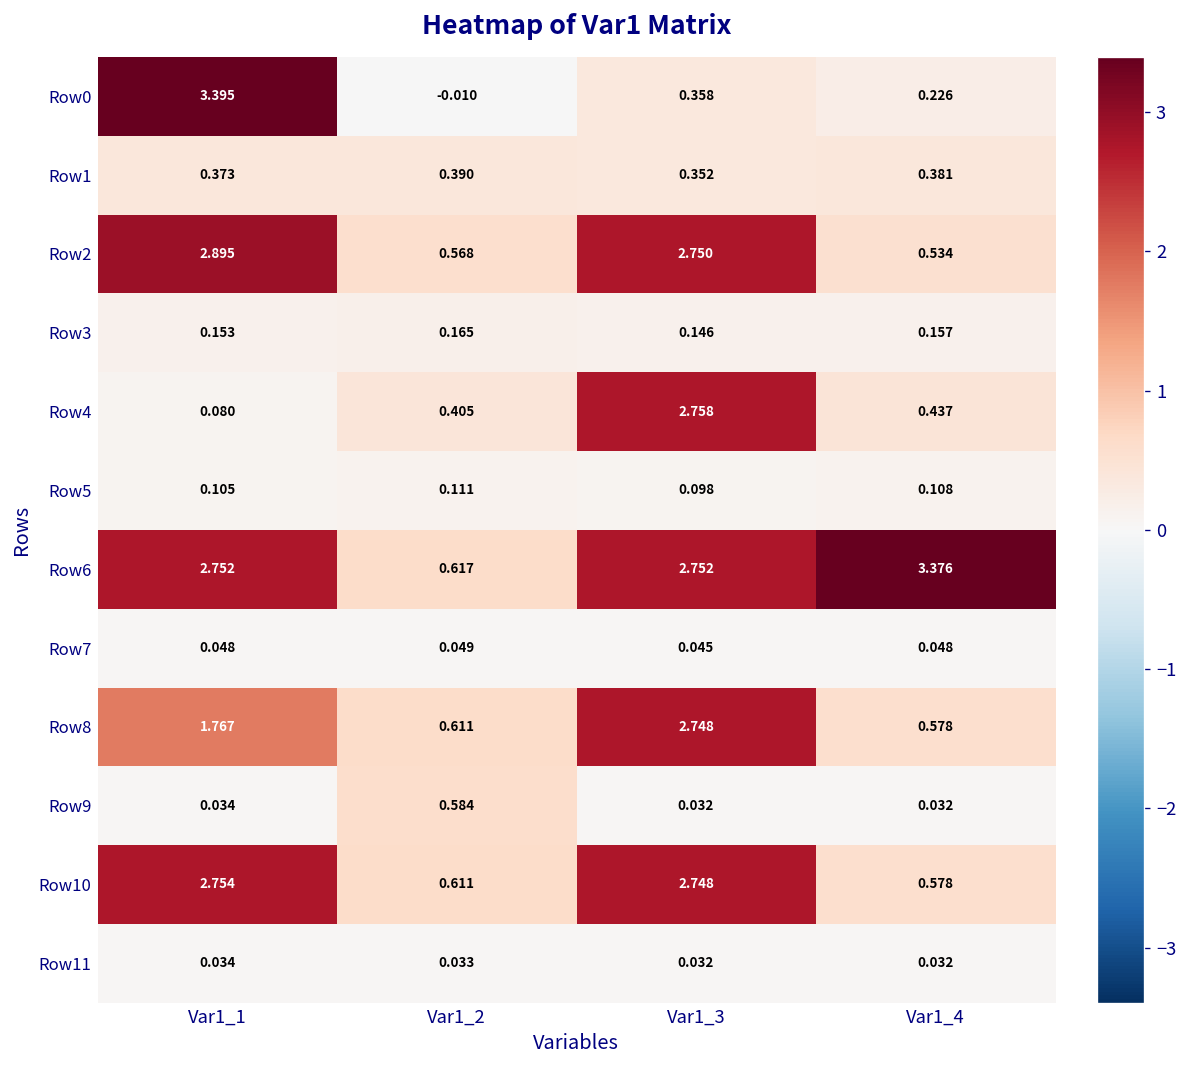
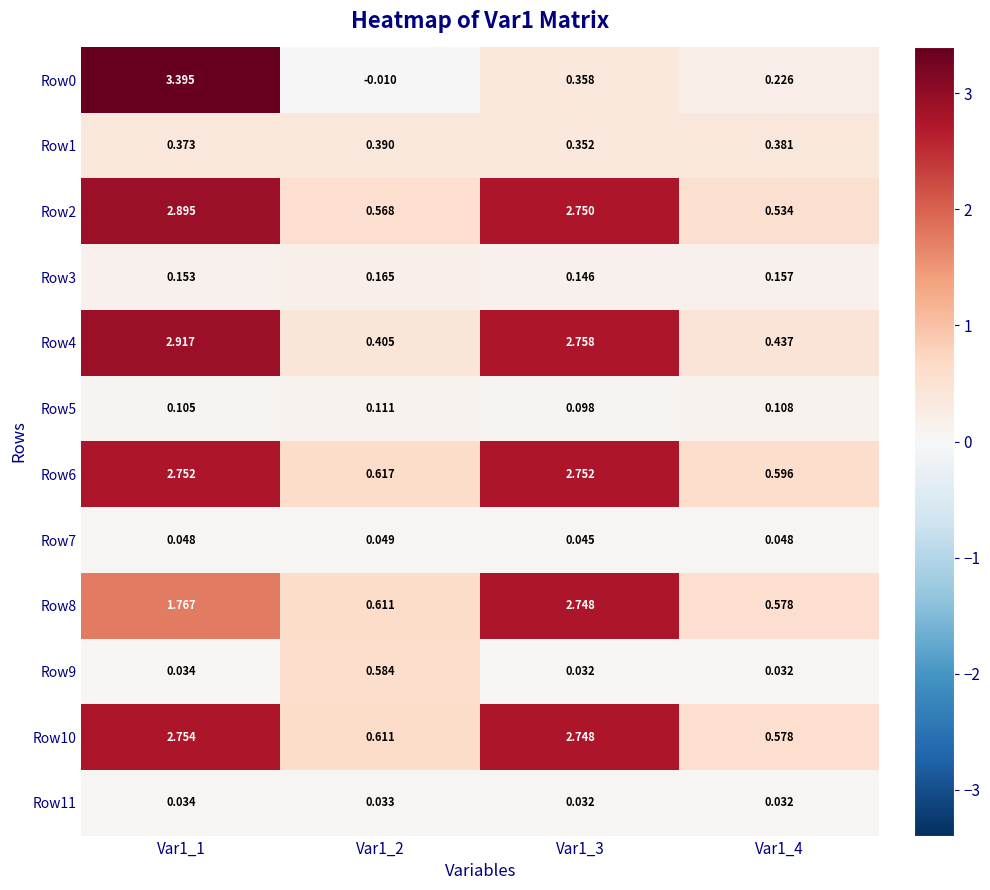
Row4, Var1_1: 0.080 -> 2.917
Row6, Var1_4: 3.376 -> 0.596
